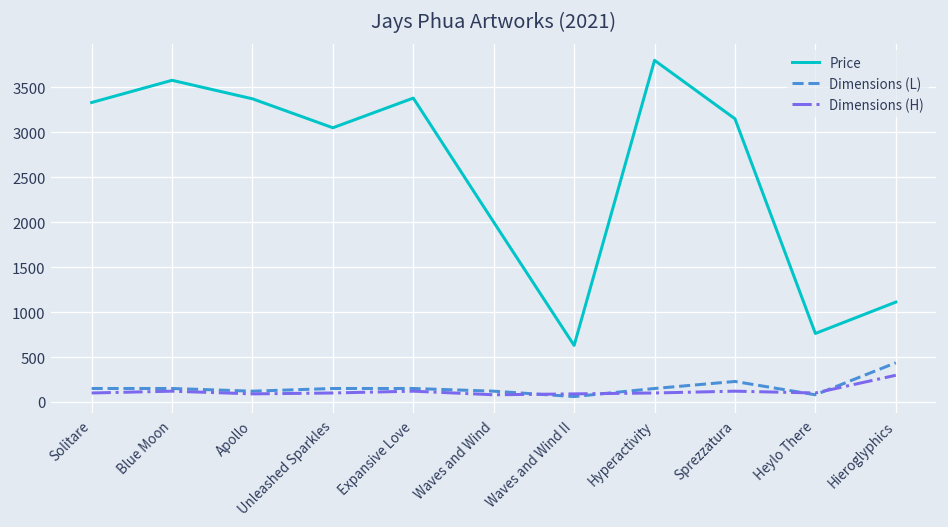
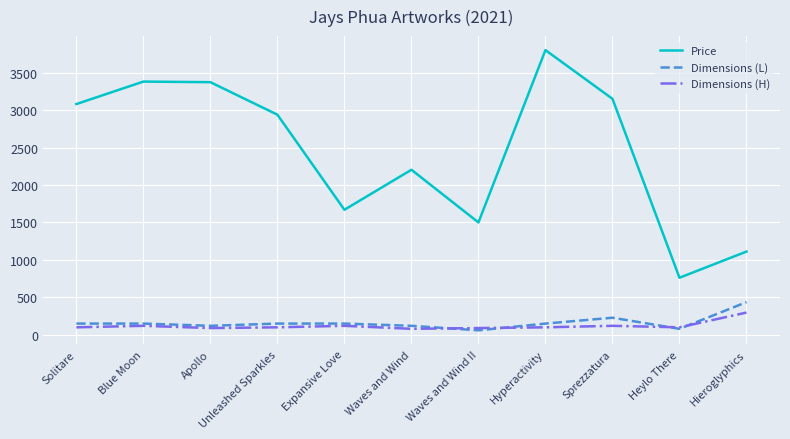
Price, Solitare: 3300 -> 3100
Price, Blue Moon: 3600 -> 3400
Price, Unleashed Sparkles: 3100 -> 2900
Price, Expansive Love: 3400 -> 1700
Price, Waves and Wind: 2000 -> 2200
Price, Waves and Wind II: 600 -> 1500
